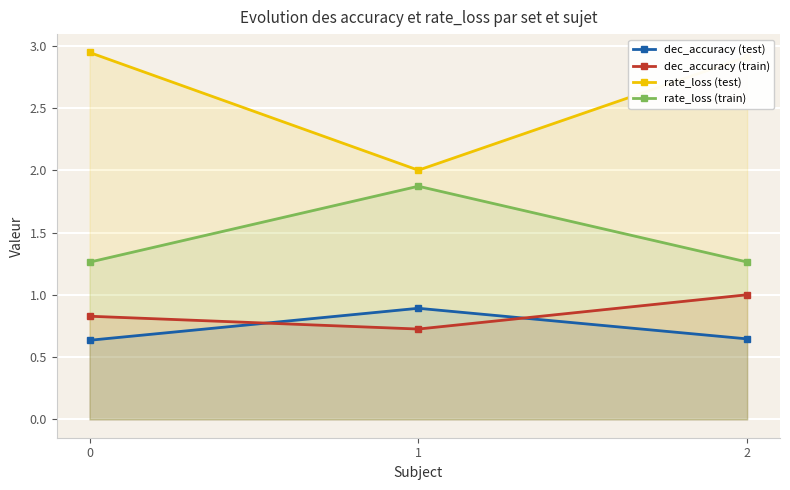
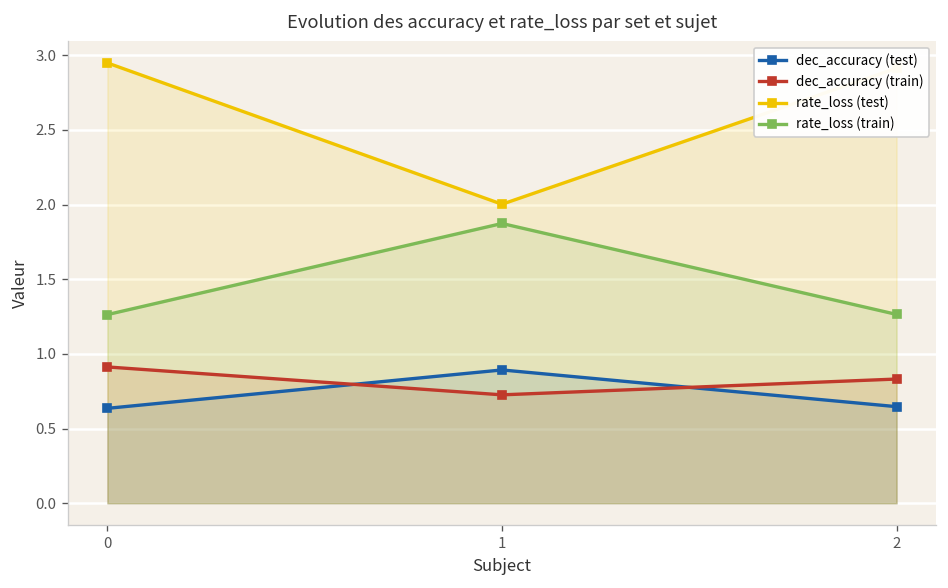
dec_accuracy (train), 0: 0.83 -> 0.91
dec_accuracy (train), 2: 1.00 -> 0.83
